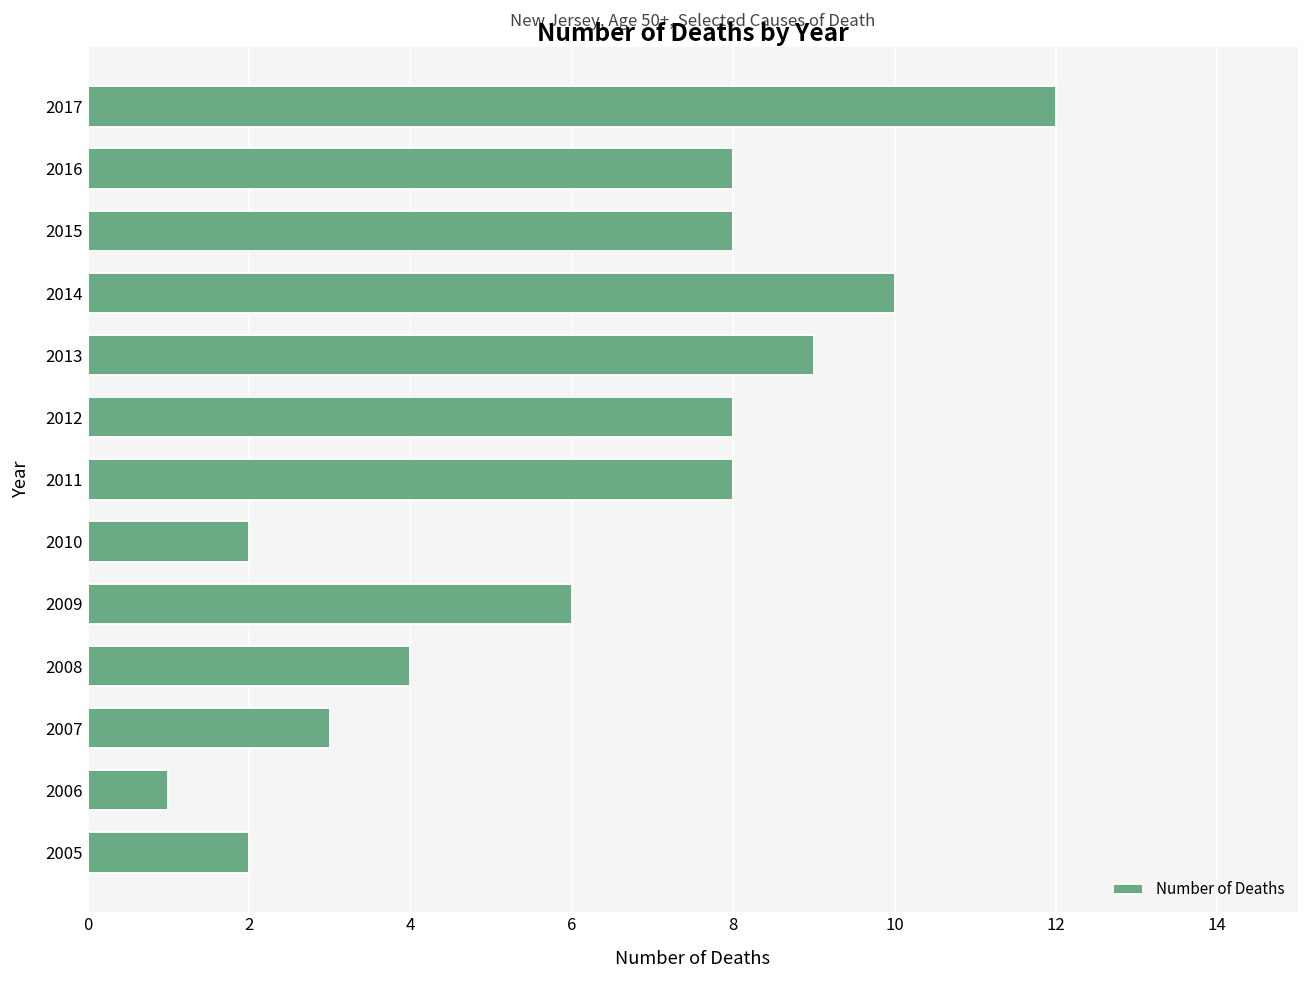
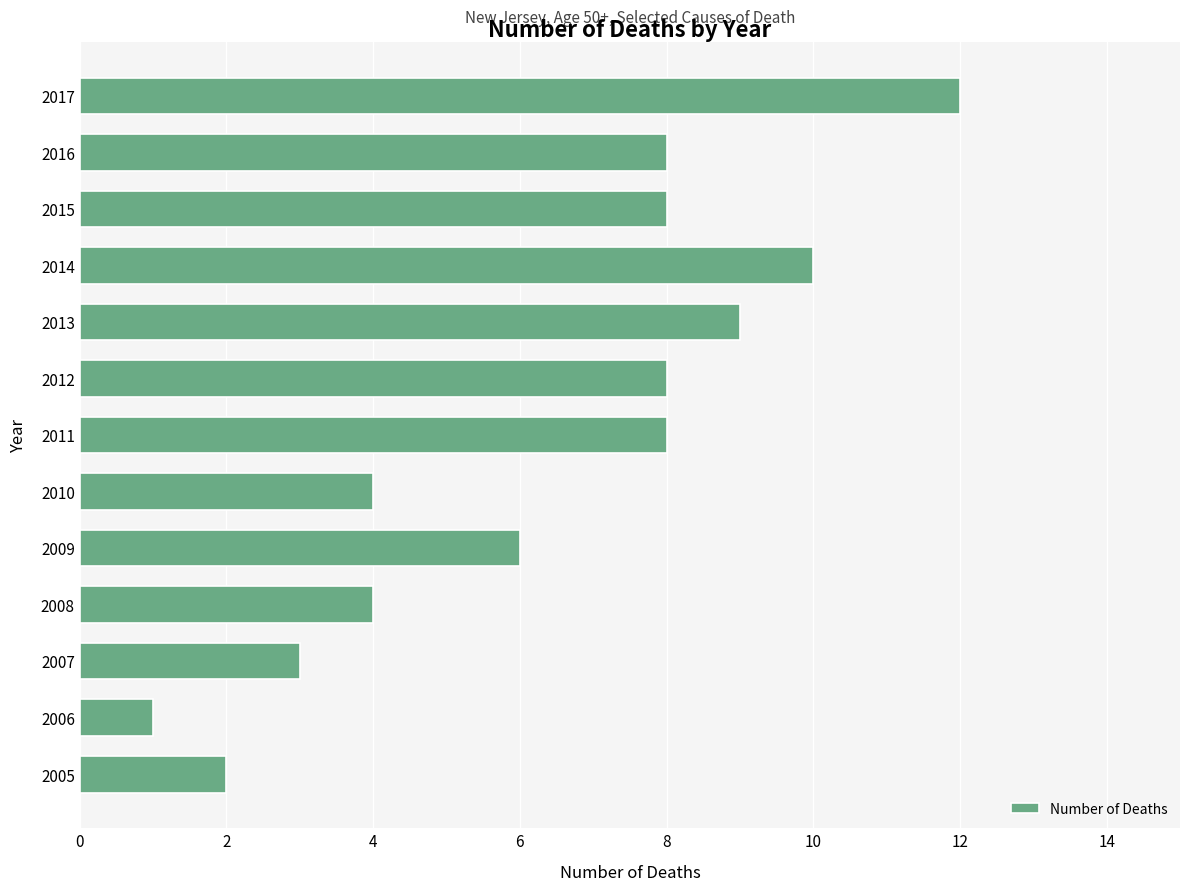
2010: 2 -> 4
